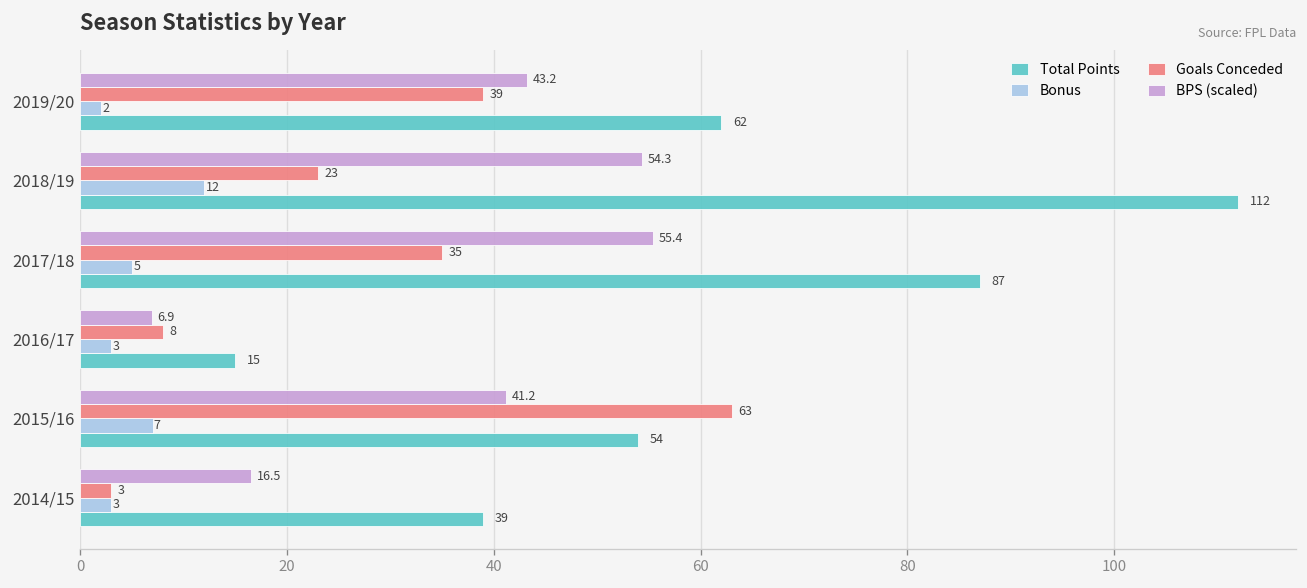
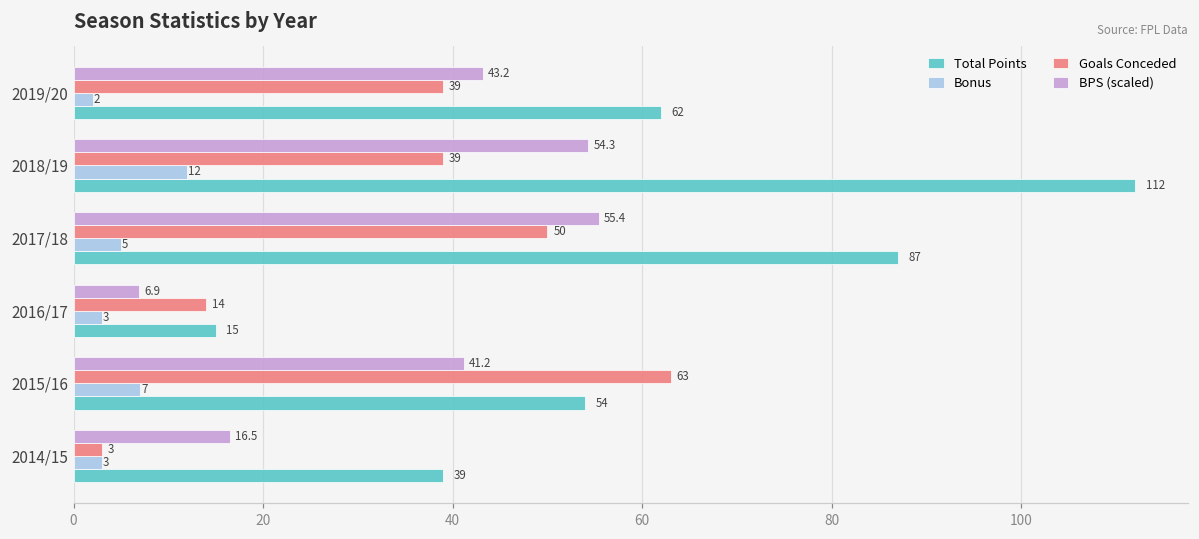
Goals Conceded, 2018/19: 23 -> 39
Goals Conceded, 2017/18: 35 -> 50
Goals Conceded, 2016/17: 8 -> 14
